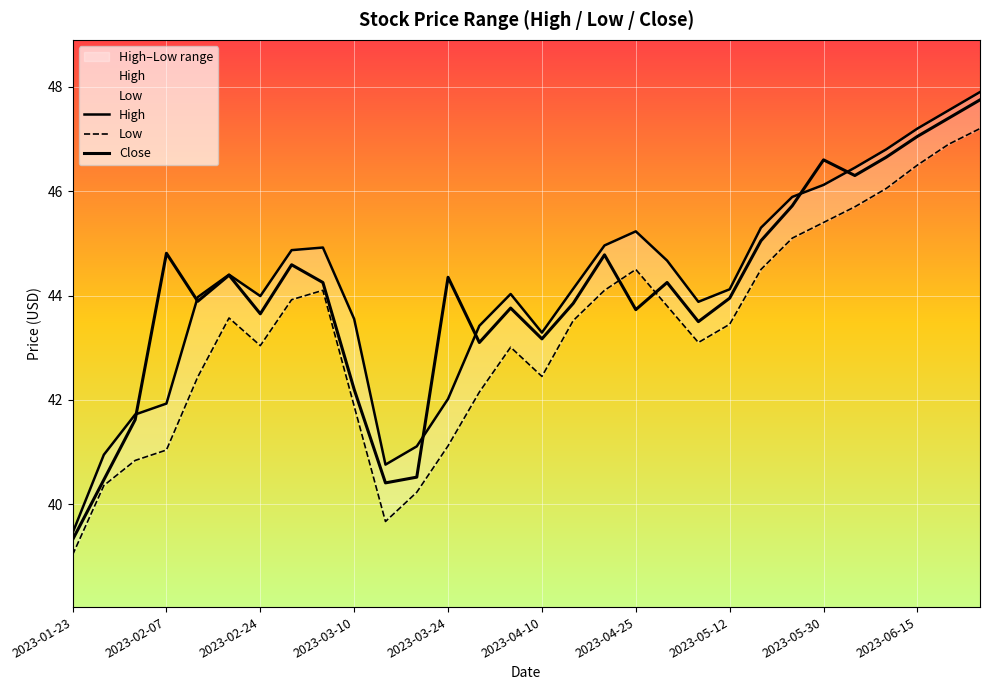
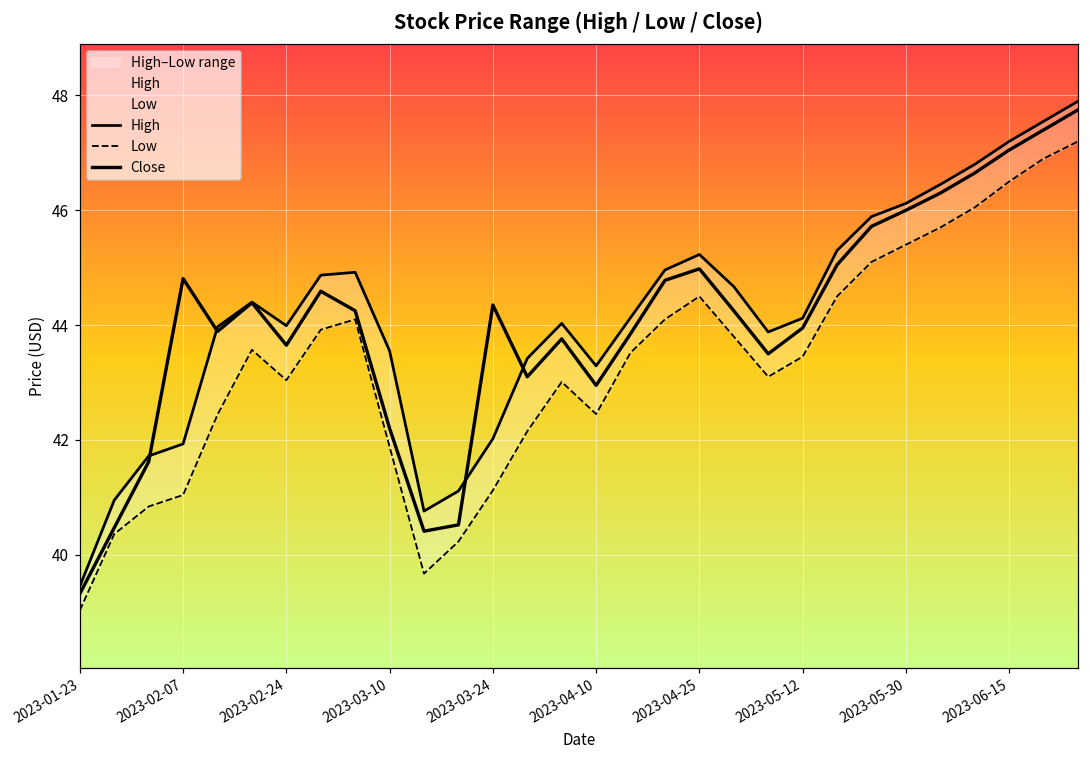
Close, 2023-04-10: 43.2 -> 43.0
Close, 2023-04-25: 43.7 -> 45.0
Close, 2023-05-30: 46.6 -> 46.0
